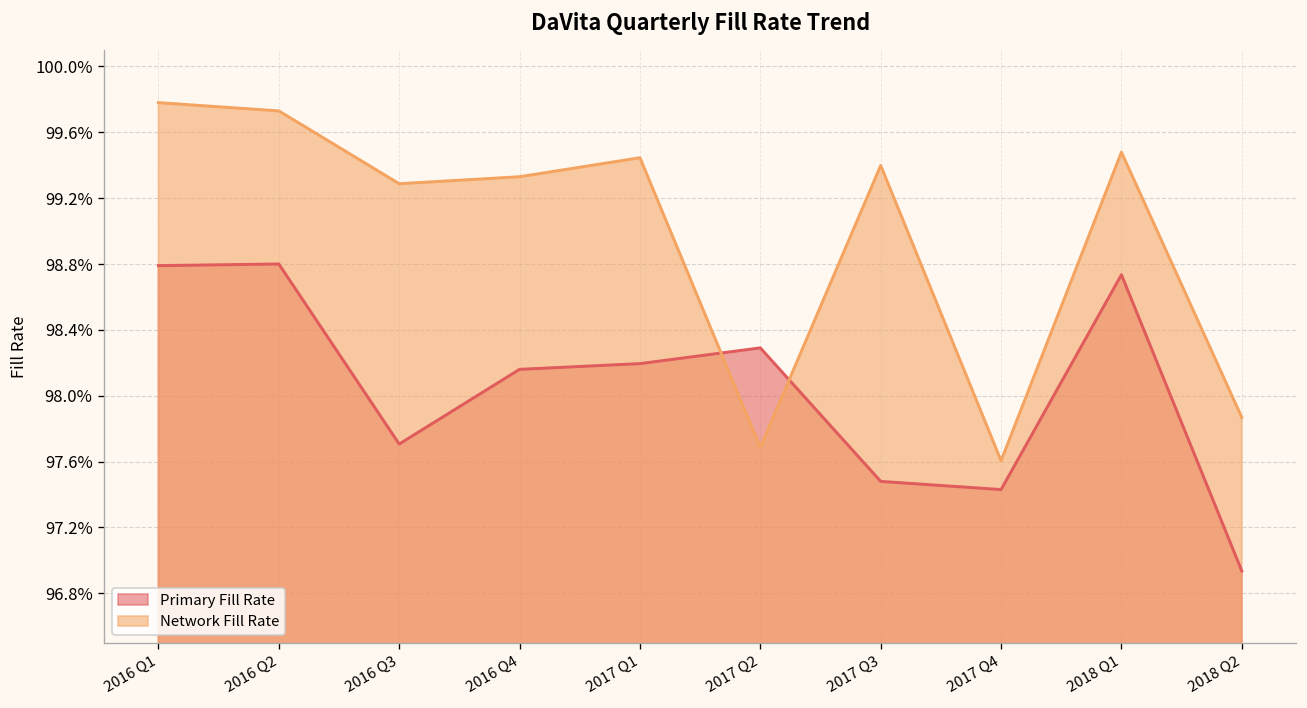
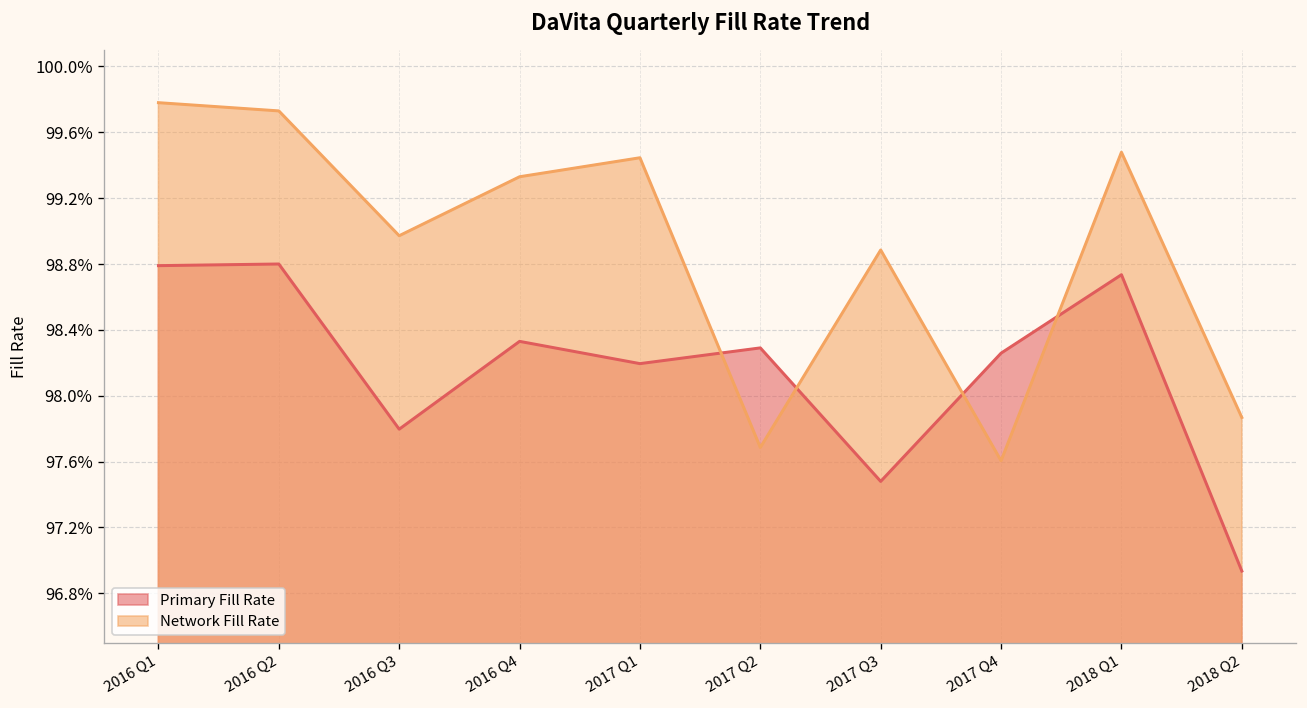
Primary Fill Rate, 2016 Q3: 97.71% -> 97.80%
Network Fill Rate, 2016 Q3: 99.29% -> 98.97%
Primary Fill Rate, 2016 Q4: 98.16% -> 98.33%
Network Fill Rate, 2017 Q3: 99.40% -> 98.89%
Primary Fill Rate, 2017 Q4: 97.43% -> 98.26%
